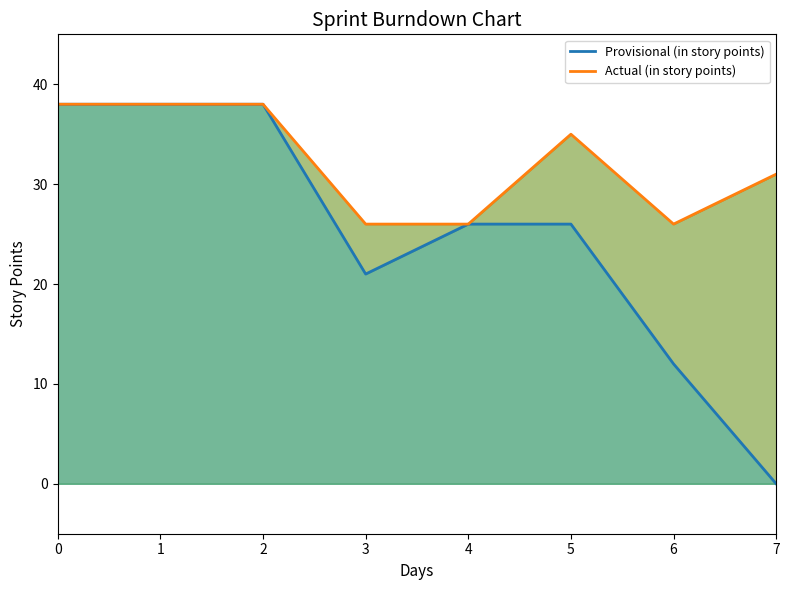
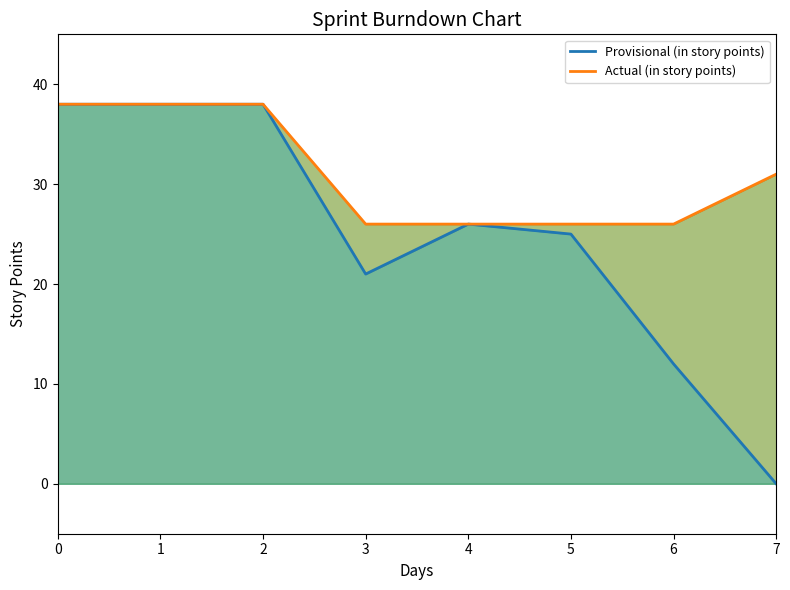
Provisional (in story points), 5: 26 -> 25
Actual (in story points), 5: 35 -> 26
